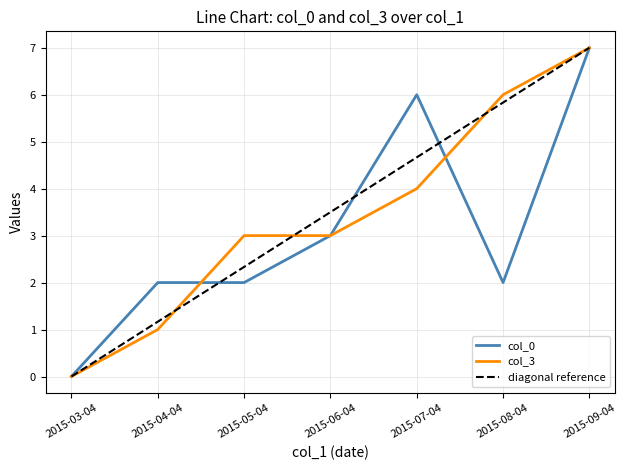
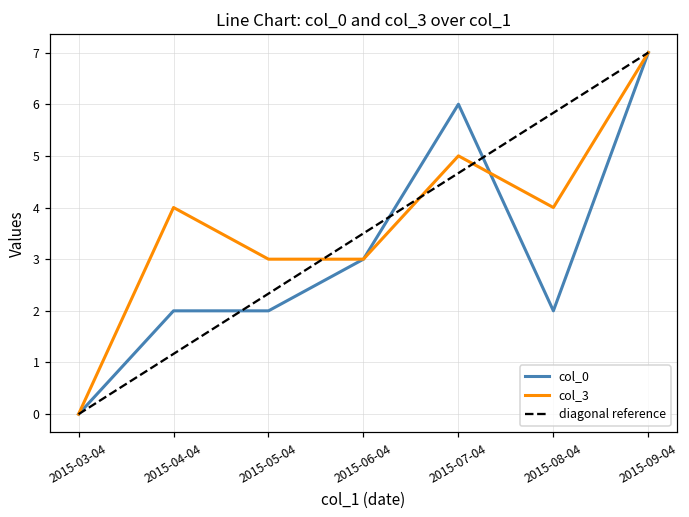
col_3, 2015-04-04: 1 -> 4
col_3, 2015-07-04: 4 -> 5
col_3, 2015-08-04: 6 -> 4
